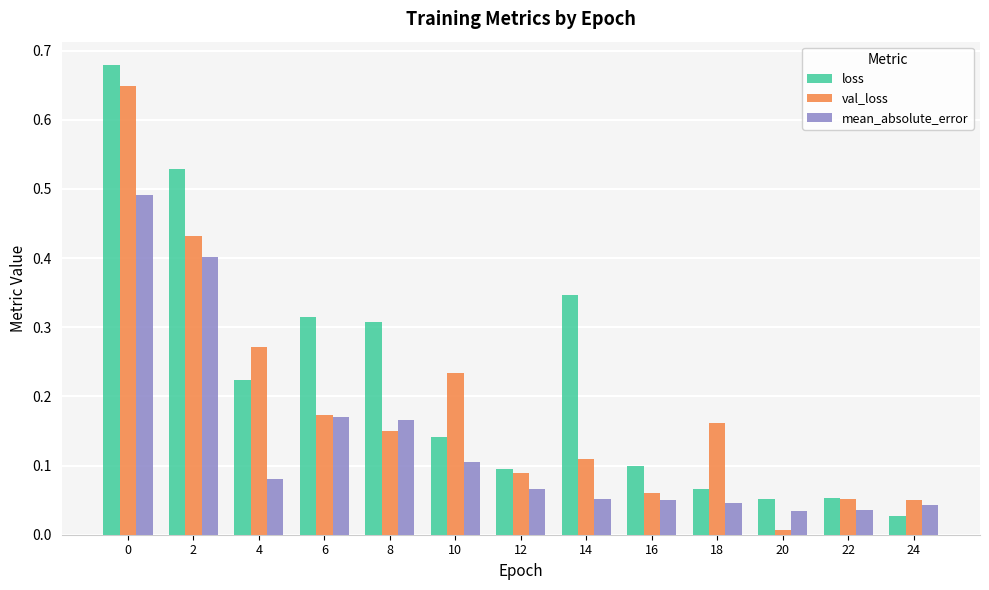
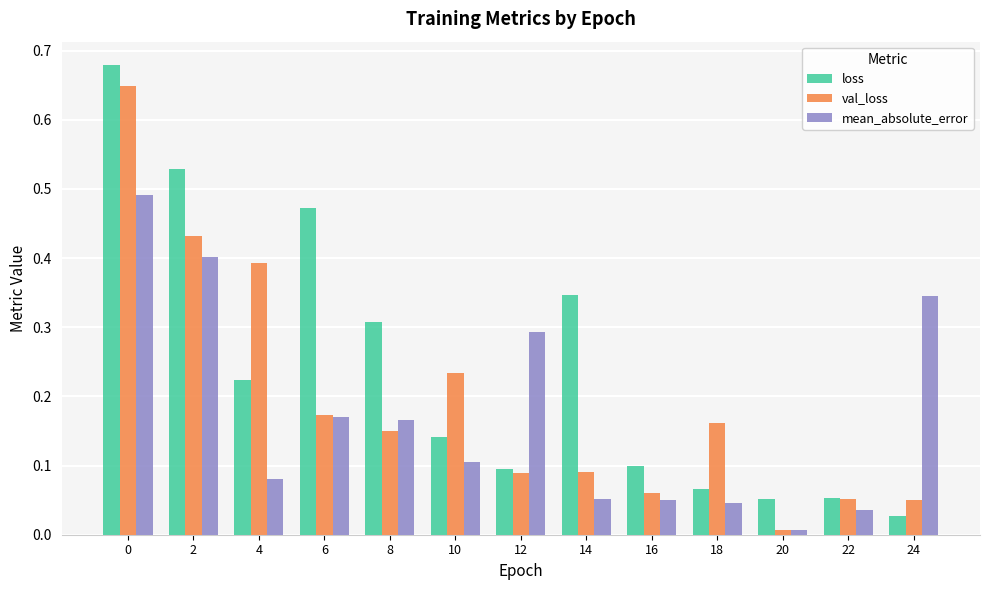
val_loss, 4: 0.27 -> 0.39
loss, 6: 0.31 -> 0.47
mean_absolute_error, 12: 0.07 -> 0.29
val_loss, 14: 0.11 -> 0.09
mean_absolute_error, 20: 0.03 -> 0.01
mean_absolute_error, 24: 0.04 -> 0.34
